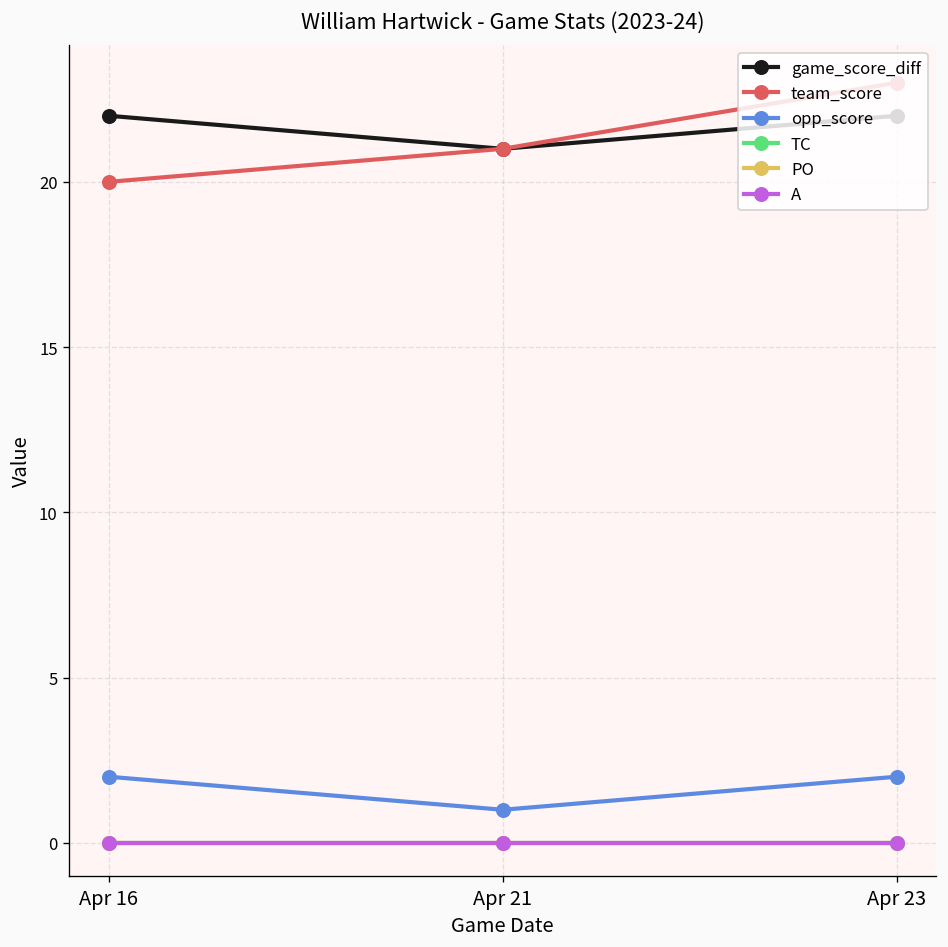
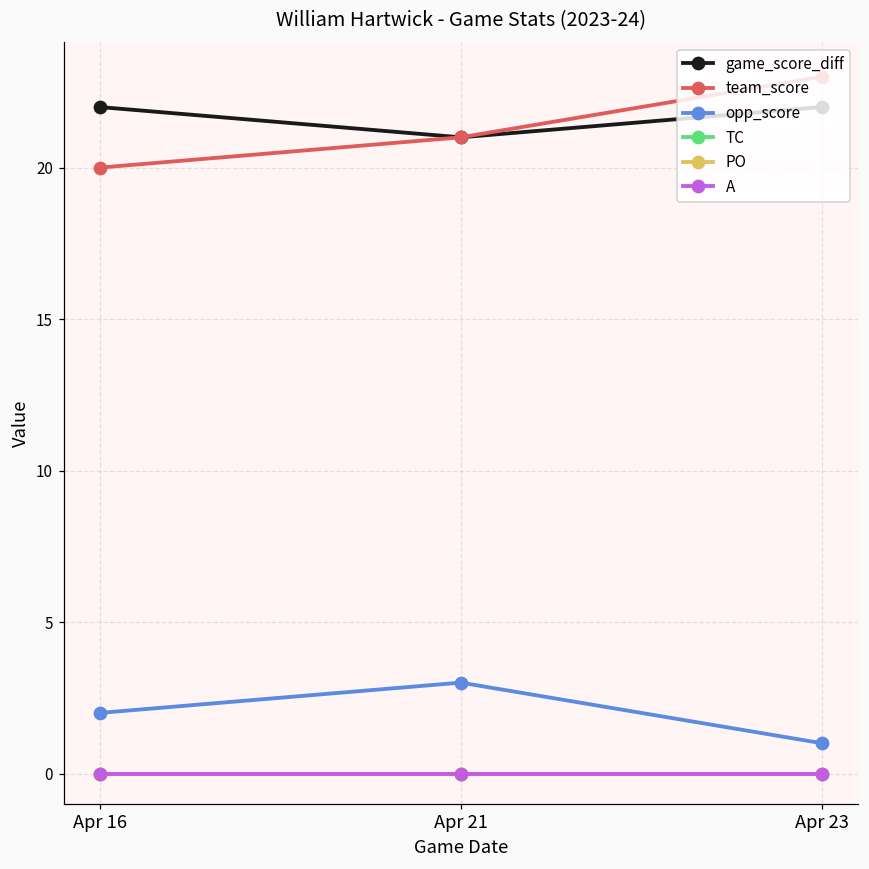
opp_score, Apr 21: 1 -> 3
opp_score, Apr 23: 2 -> 1
